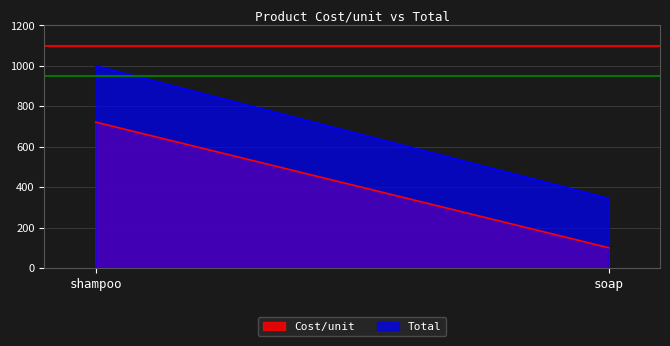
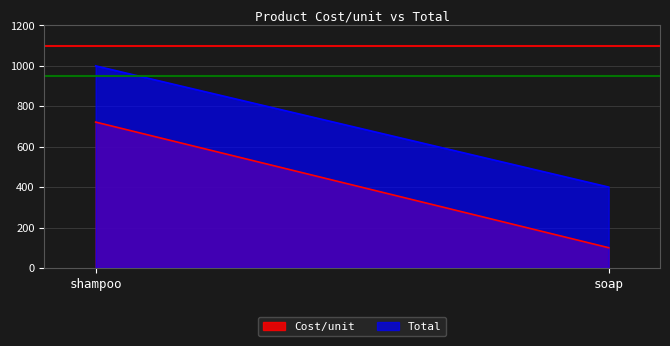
Total, soap: 340 -> 400
